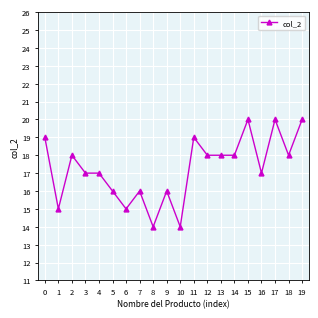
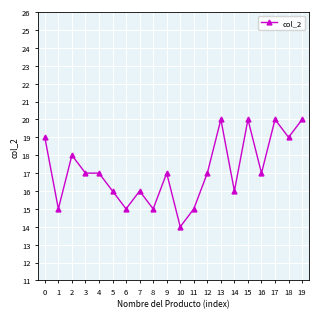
8: 14 -> 15
9: 16 -> 17
11: 19 -> 15
12: 18 -> 17
13: 18 -> 20
14: 18 -> 16
18: 18 -> 19
